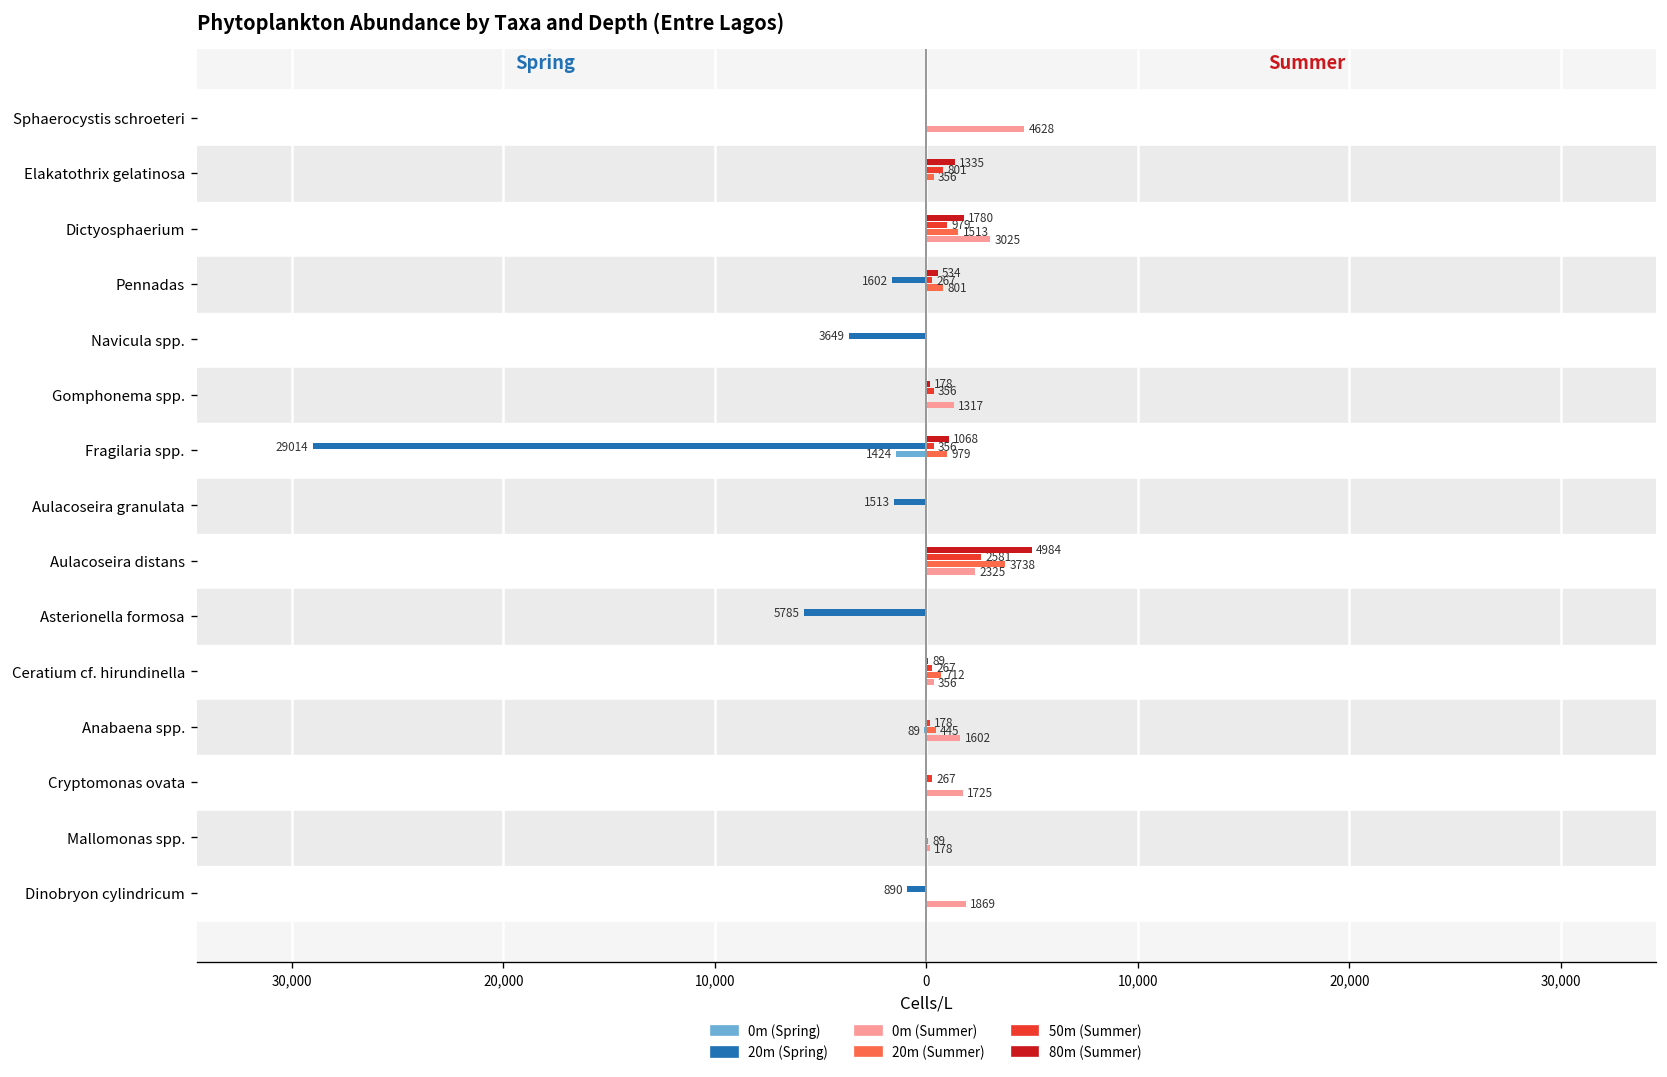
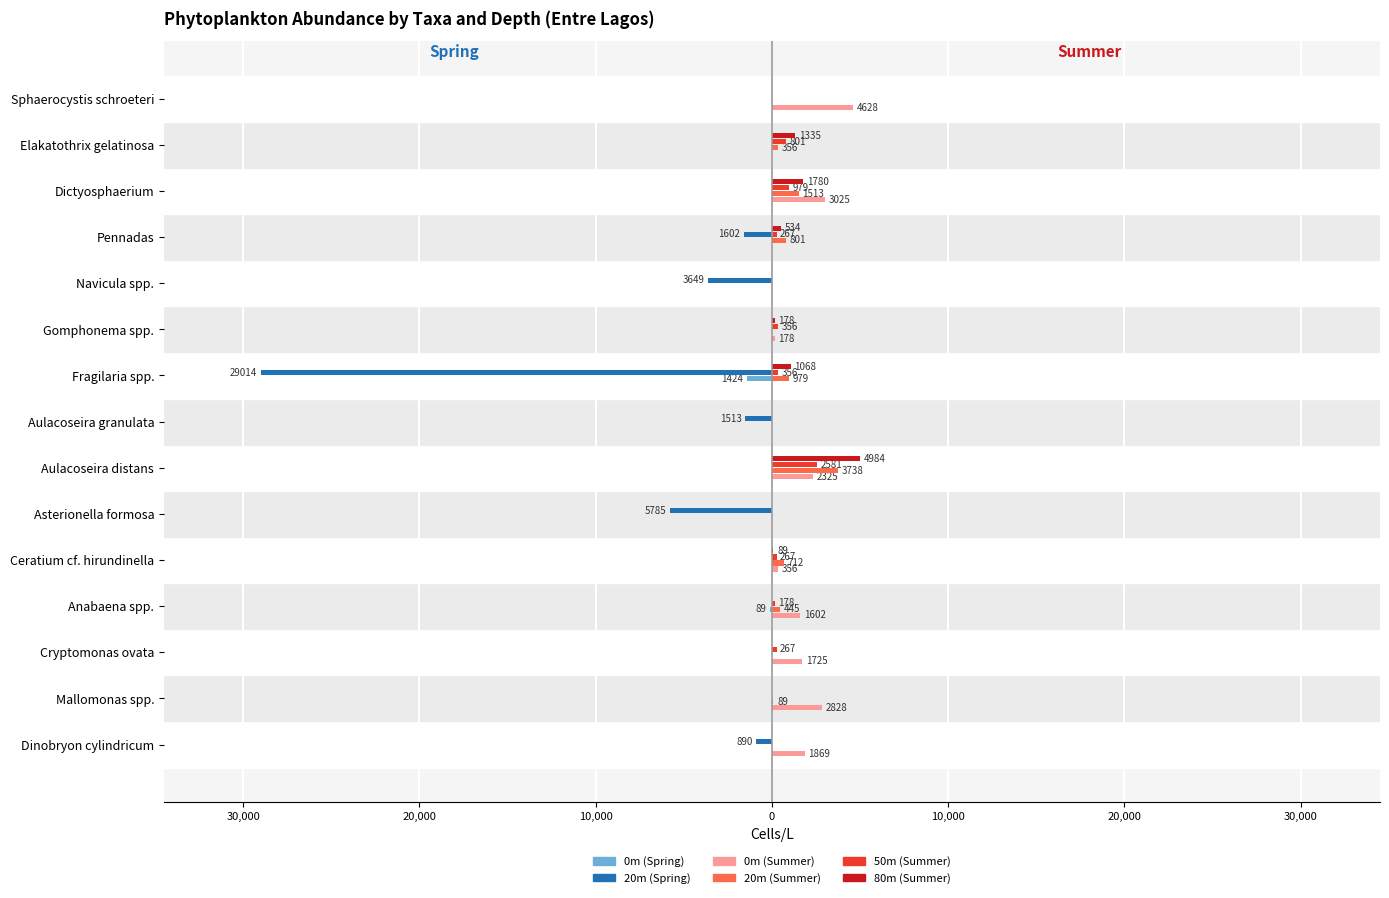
0m (Summer), Gomphonema spp.: 1317 -> 178
0m (Summer), Mallomonas spp.: 178 -> 2828
